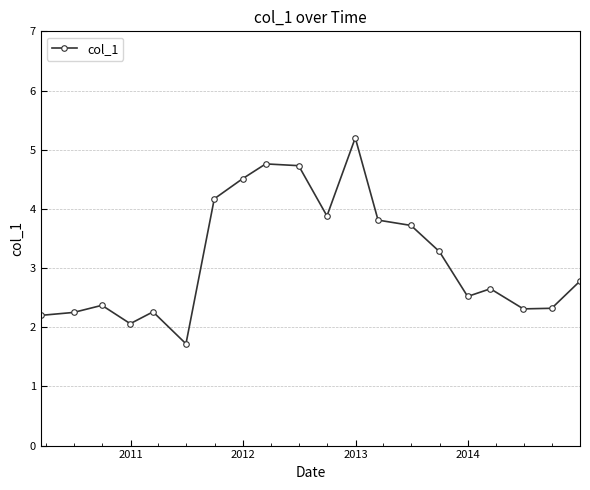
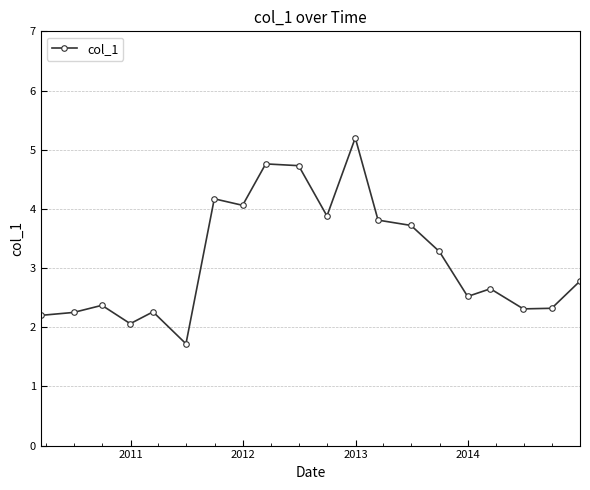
2012: 4.5 -> 4.1
